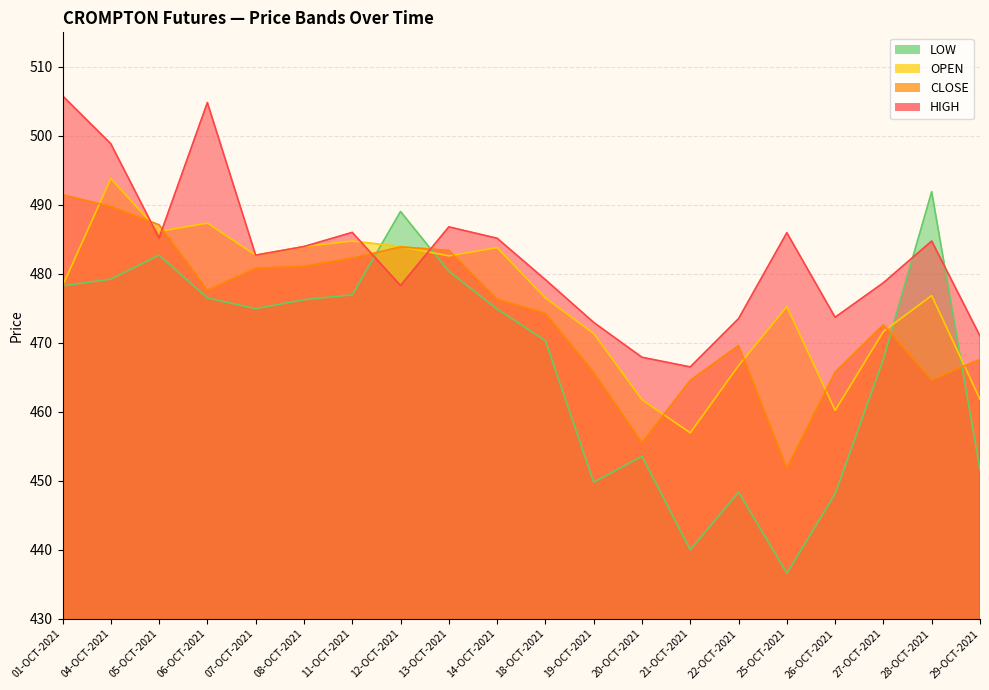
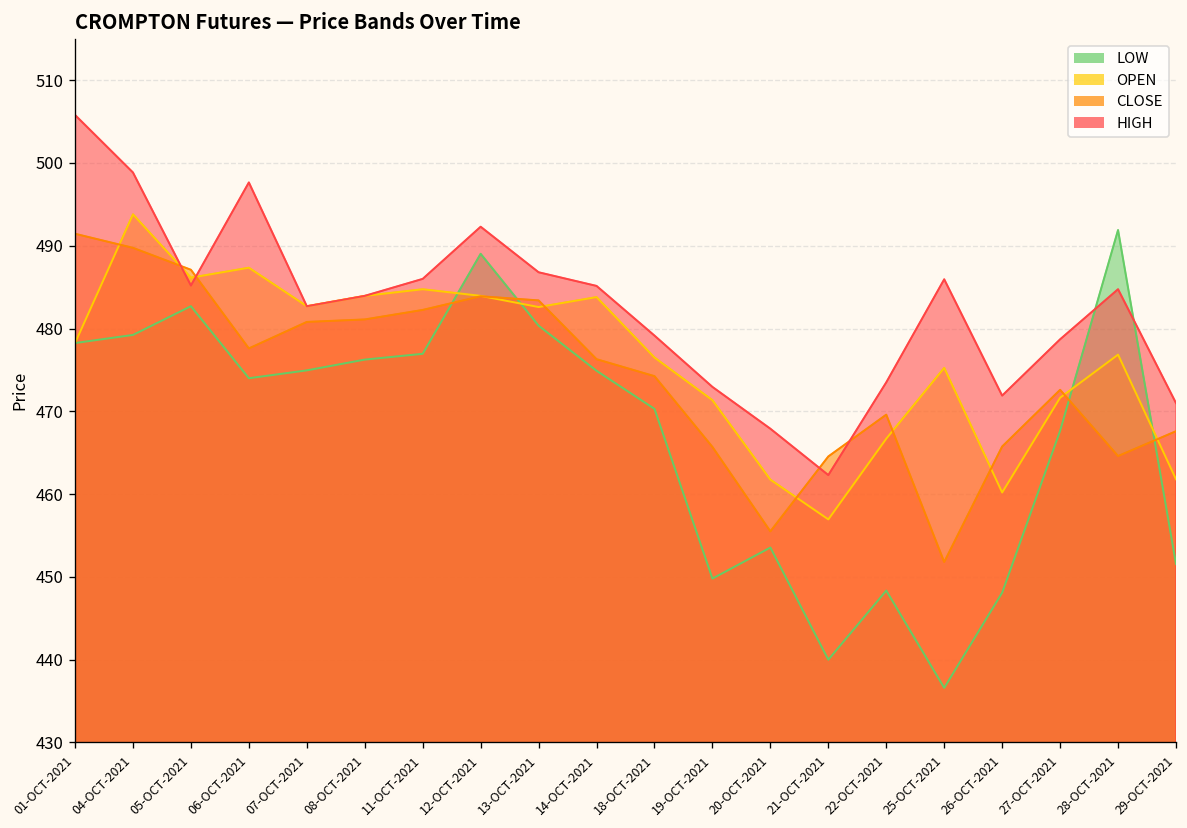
LOW, 06-OCT-2021: 477 -> 474
HIGH, 06-OCT-2021: 505 -> 498
HIGH, 12-OCT-2021: 478 -> 492
HIGH, 21-OCT-2021: 467 -> 462
HIGH, 26-OCT-2021: 474 -> 472
